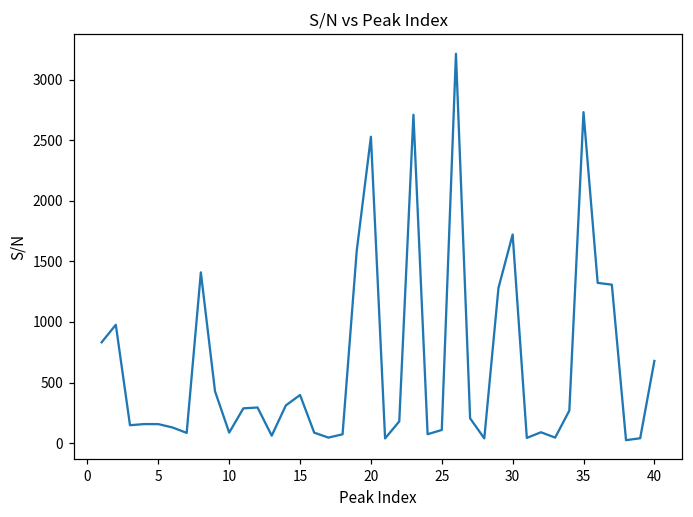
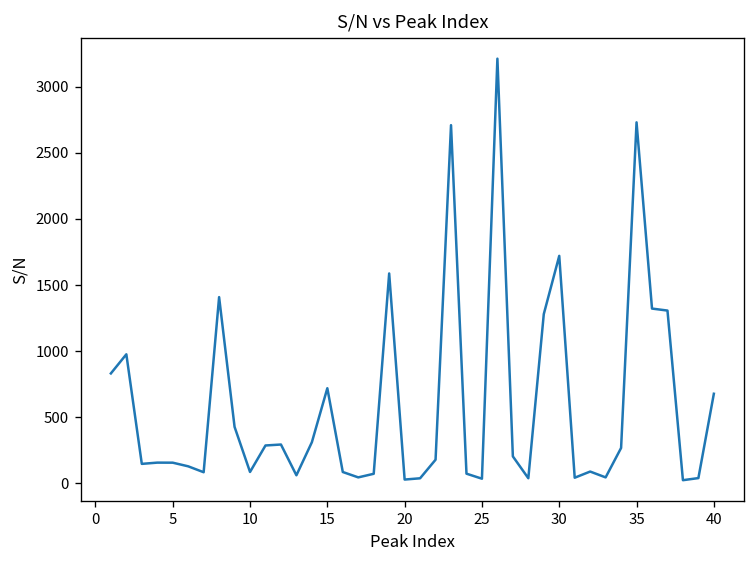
15: 400 -> 720
20: 2530 -> 30
25: 110 -> 40
